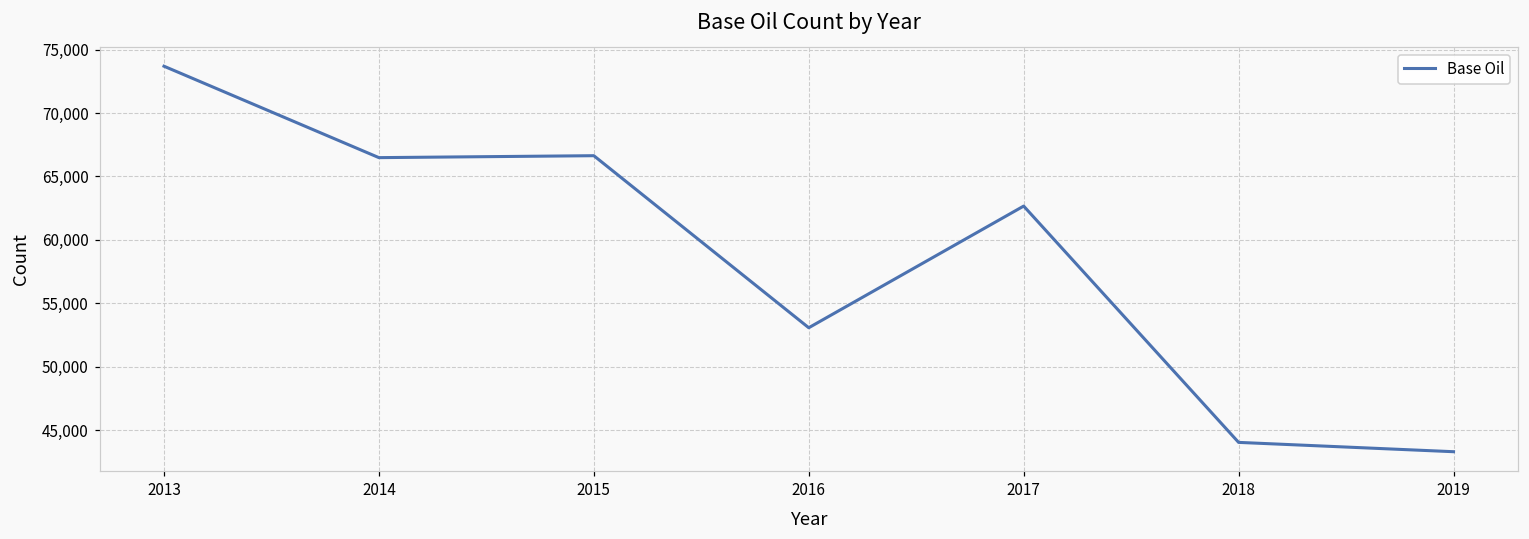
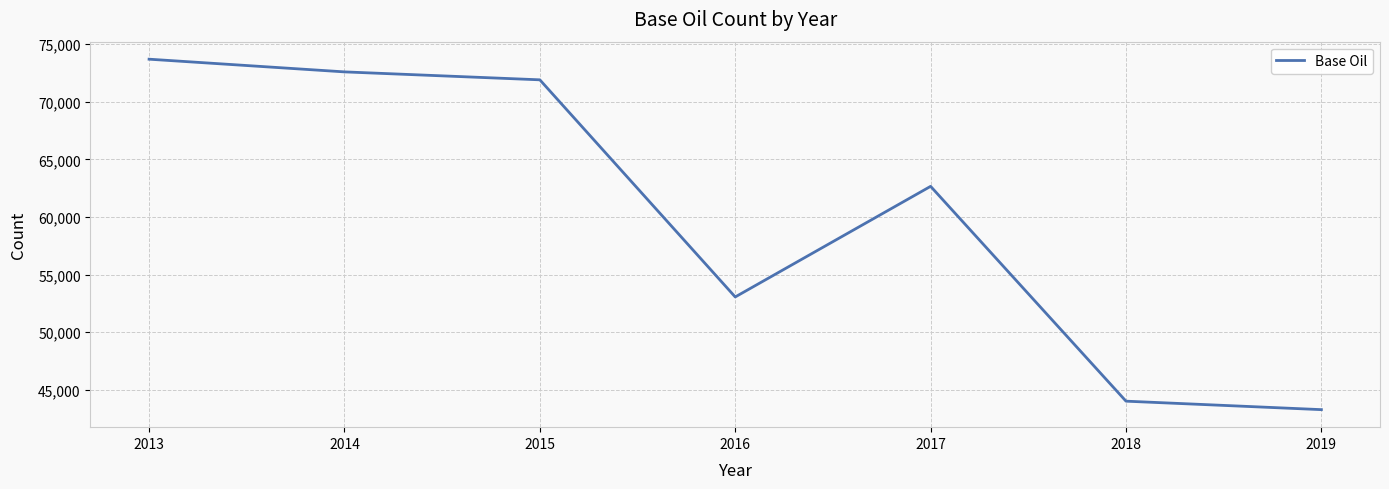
2014: 66,500 -> 72,600
2015: 66,600 -> 71,900
